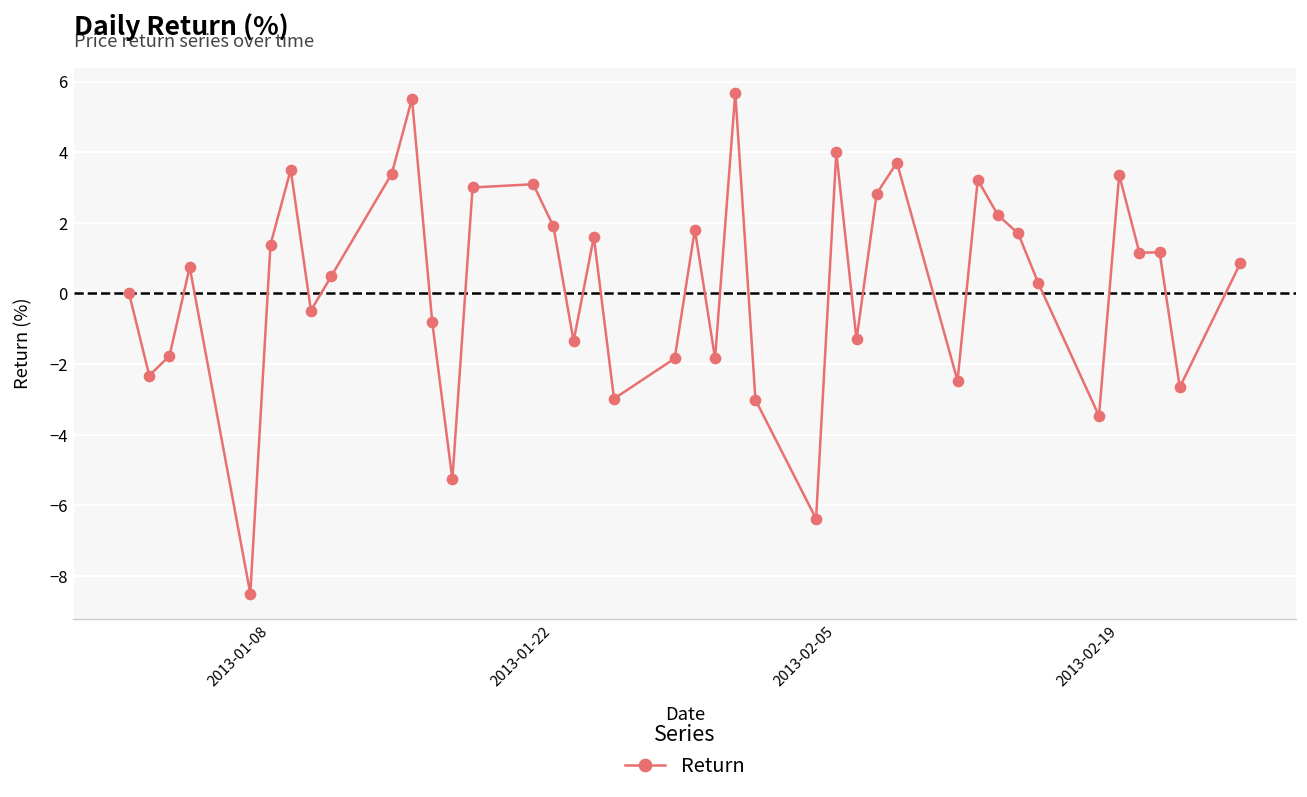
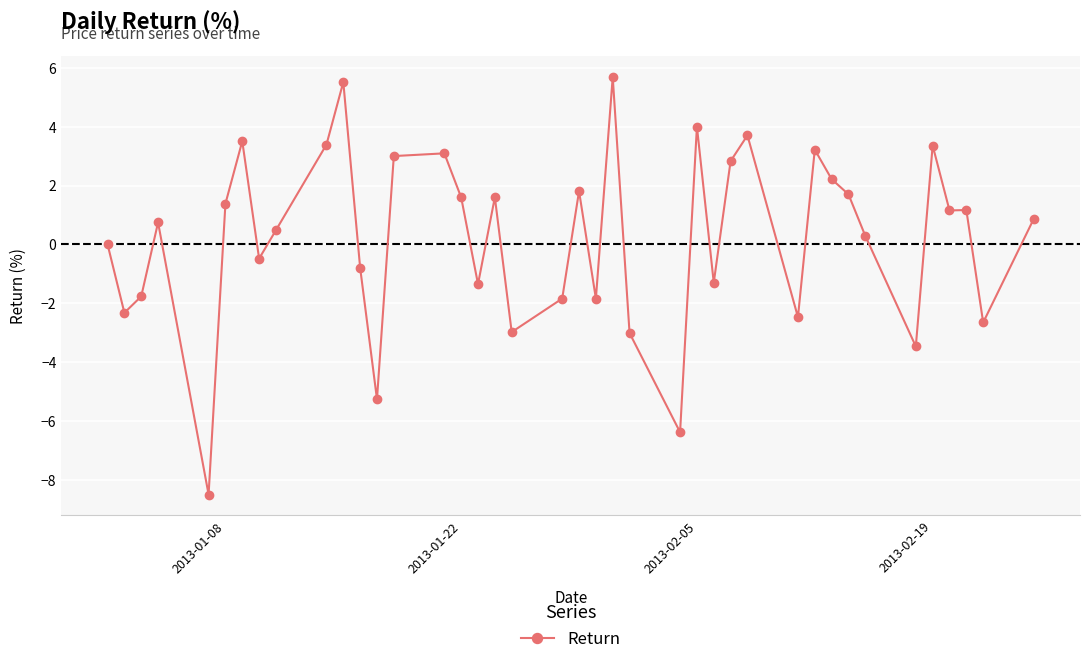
2013-01-22: 1.9 -> 1.6
